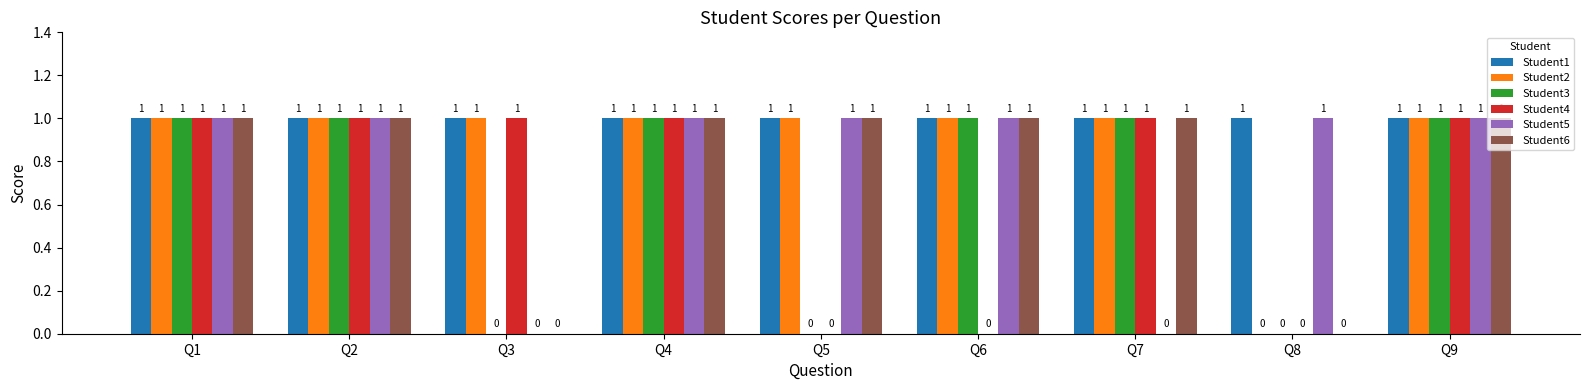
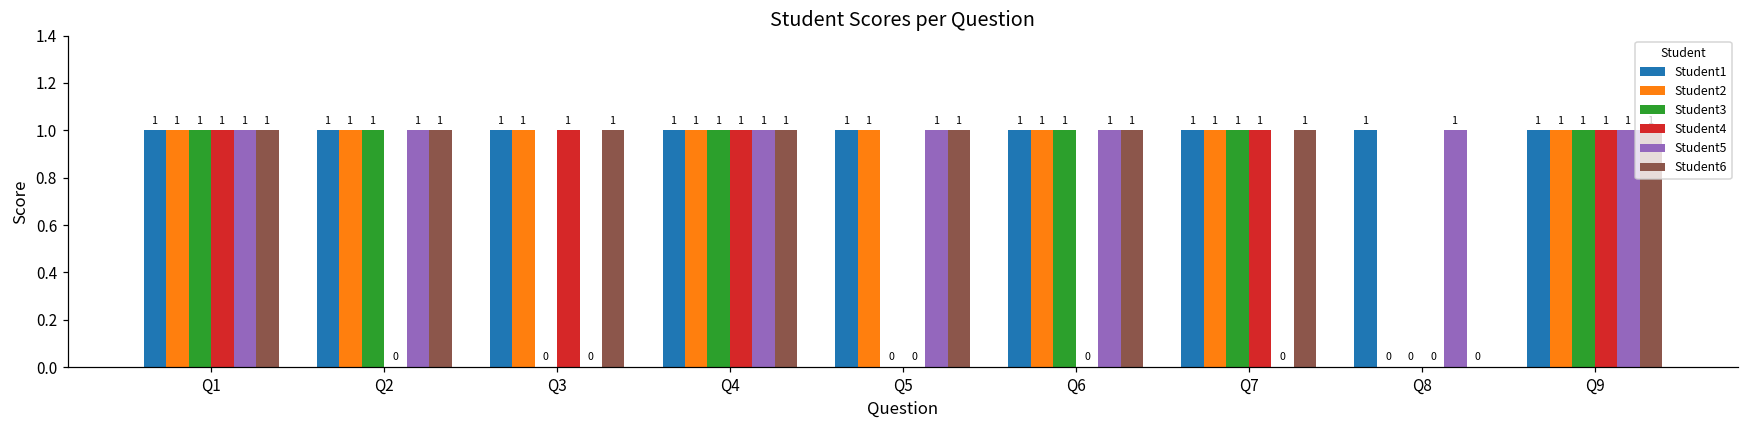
Student4, Q2: 1 -> 0
Student6, Q3: 0 -> 1
